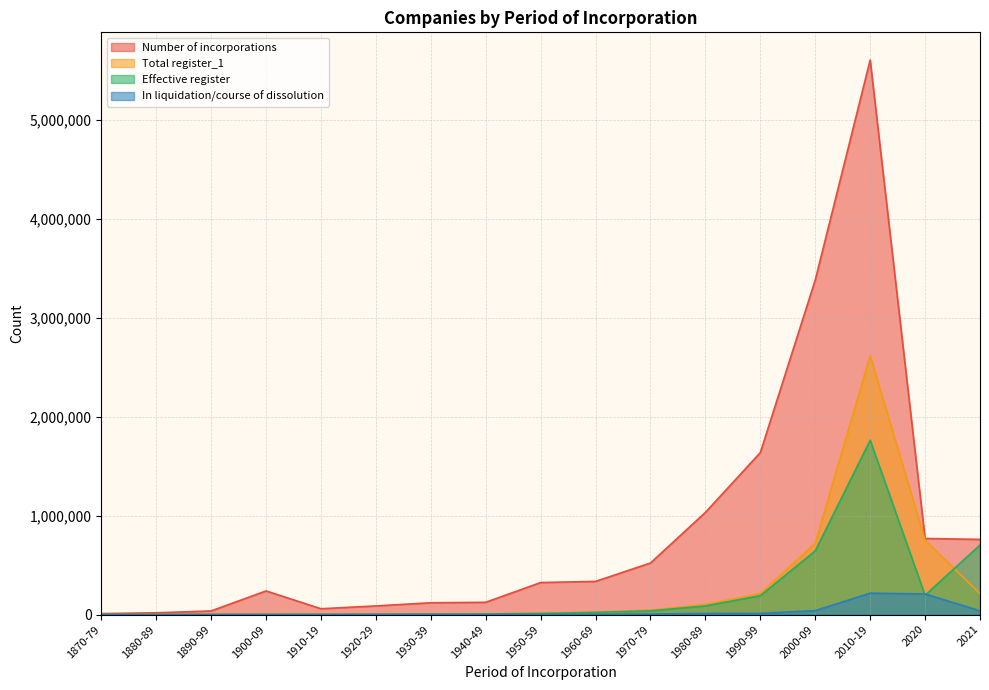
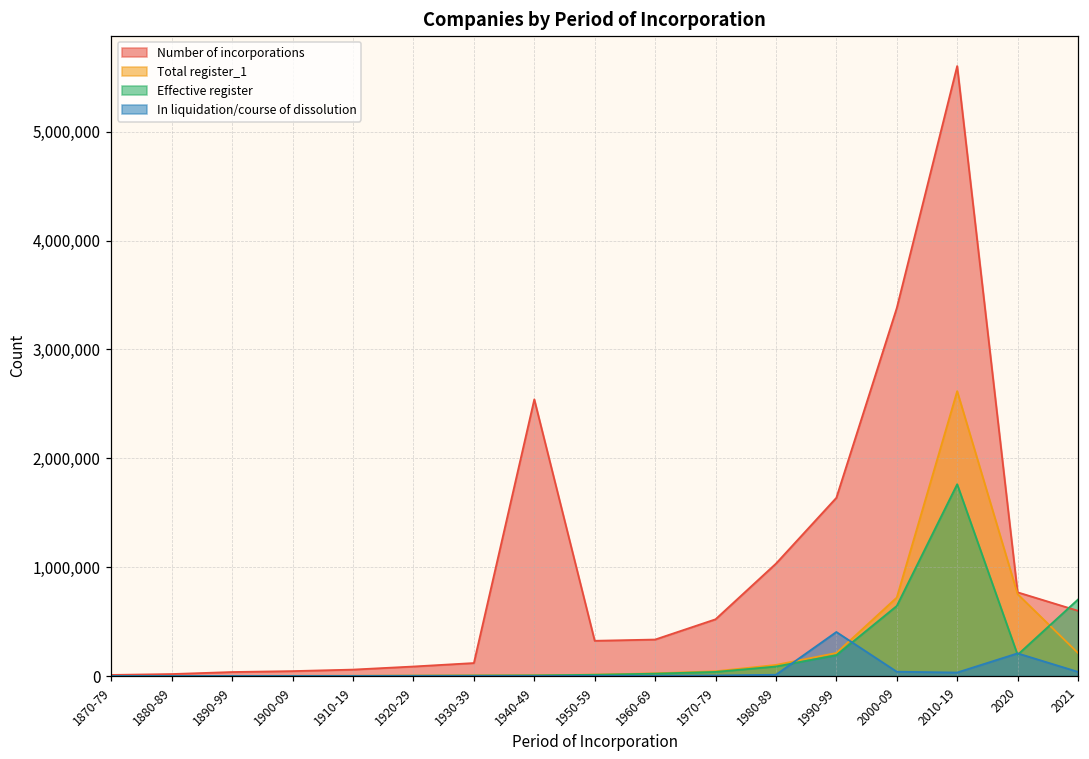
Number of incorporations, 1900-09: 200,000 -> 0
Number of incorporations, 1940-49: 100,000 -> 2,500,000
In liquidation/course of dissolution, 1990-99: 0 -> 400,000
In liquidation/course of dissolution, 2010-19: 200,000 -> 0
Number of incorporations, 2021: 800,000 -> 600,000
